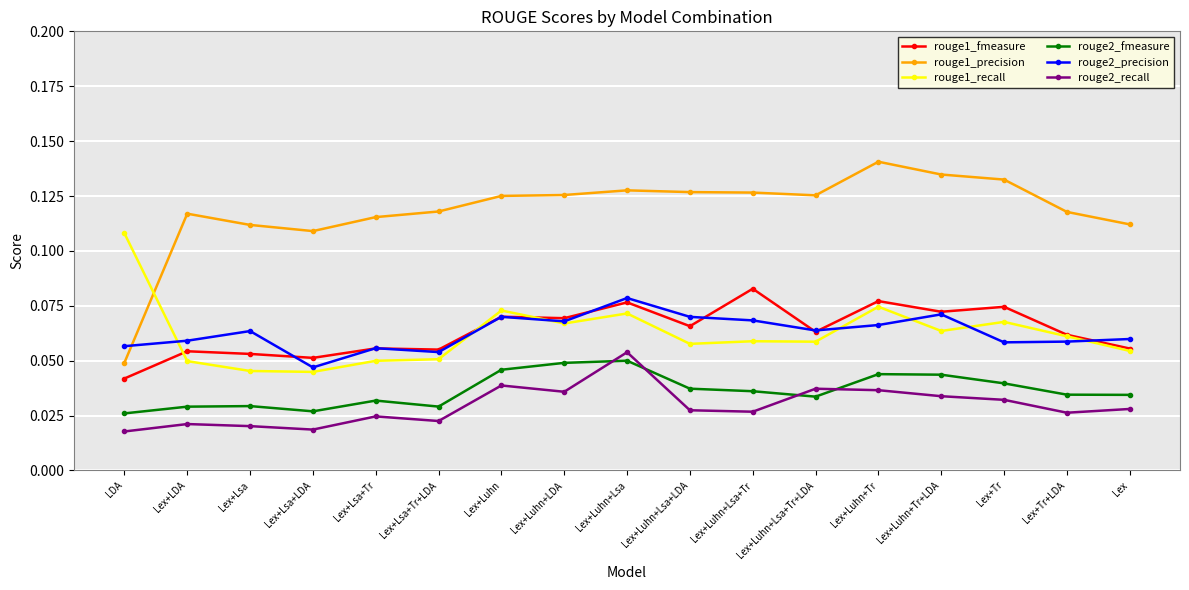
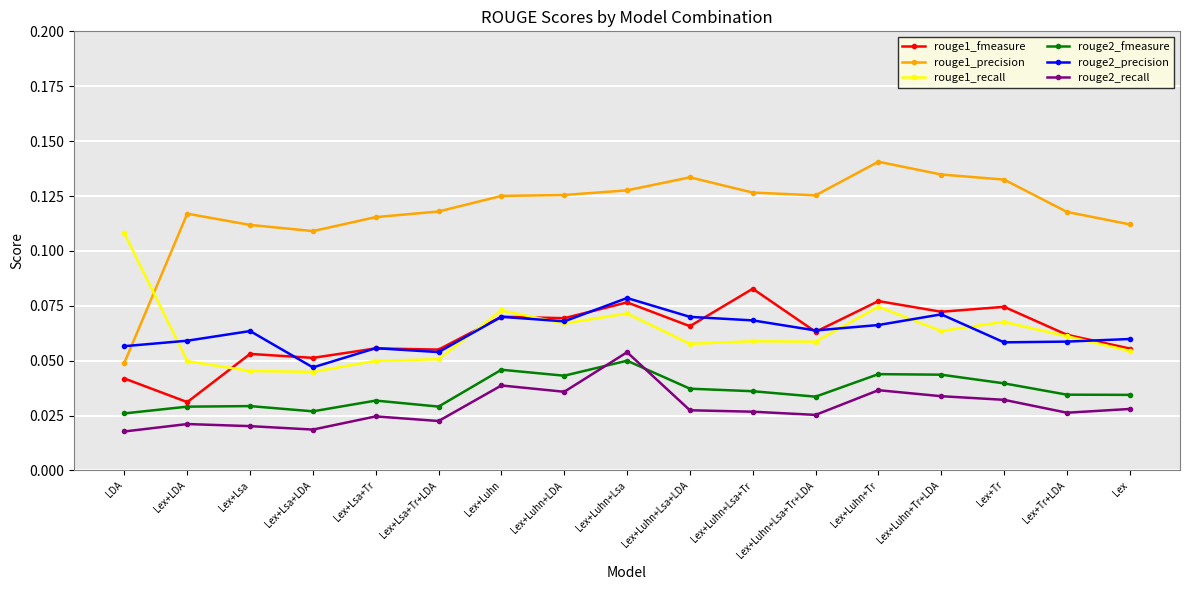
rouge1_fmeasure, Lex+LDA: 0.054 -> 0.031
rouge2_fmeasure, Lex+Luhn+LDA: 0.049 -> 0.043
rouge1_precision, Lex+Luhn+Lsa+LDA: 0.127 -> 0.134
rouge2_recall, Lex+Luhn+Lsa+Tr+LDA: 0.037 -> 0.025
